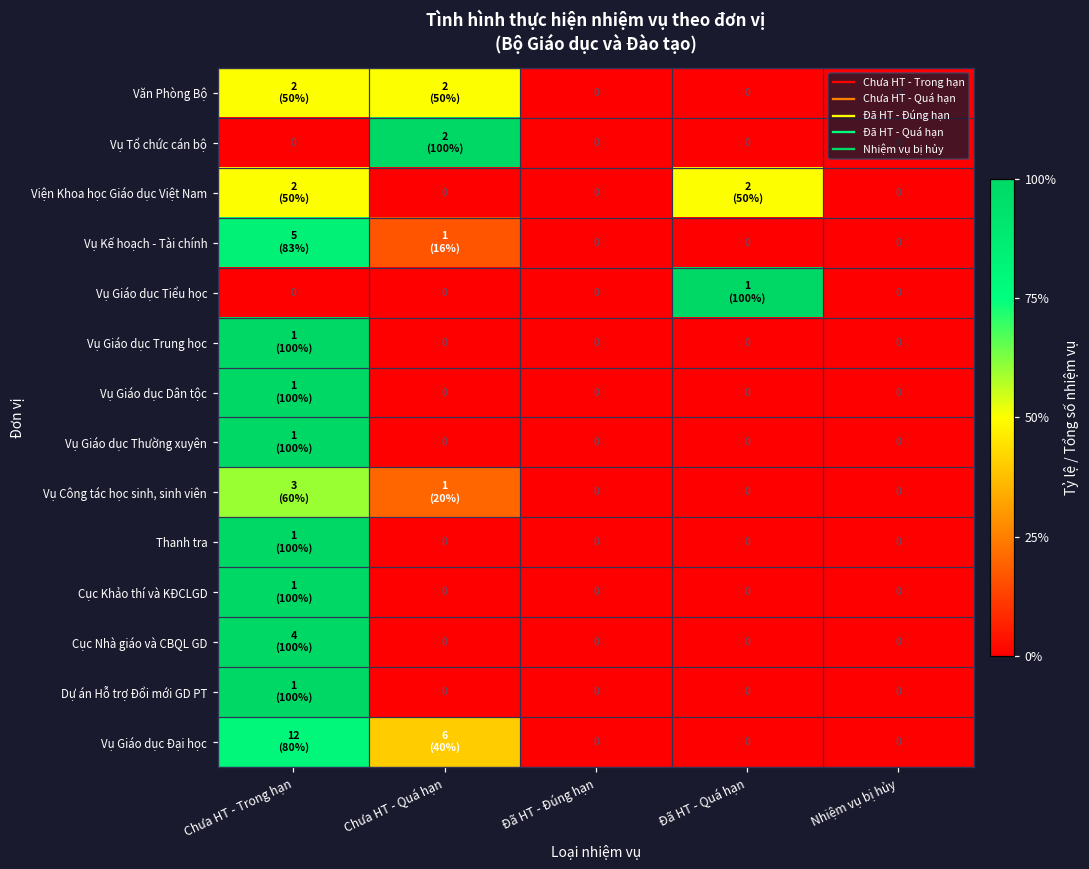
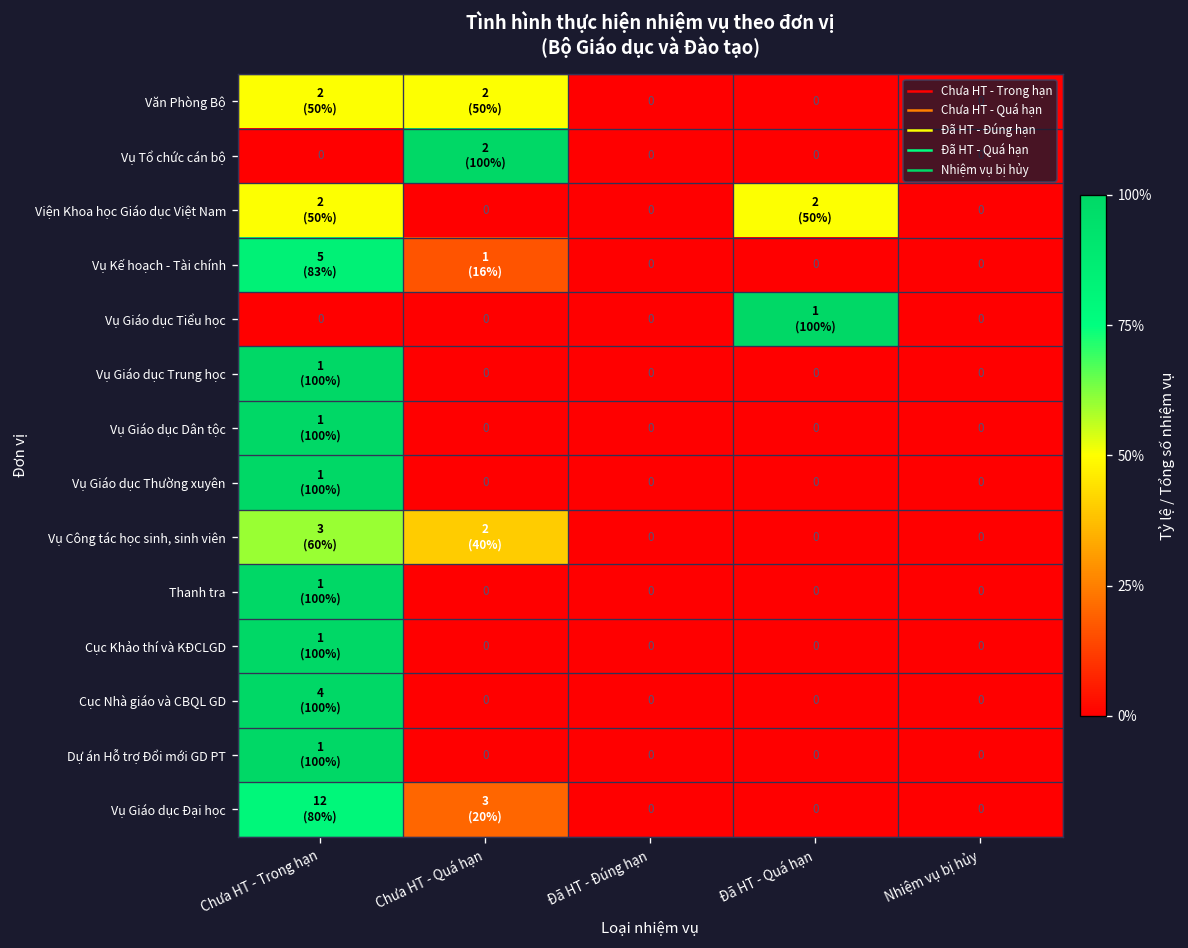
Vụ Công tác học sinh, sinh viên, Chưa HT - Quá hạn: 1 (20%) -> 2 (40%)
Vụ Giáo dục Đại học, Chưa HT - Quá hạn: 6 (40%) -> 3 (20%)
